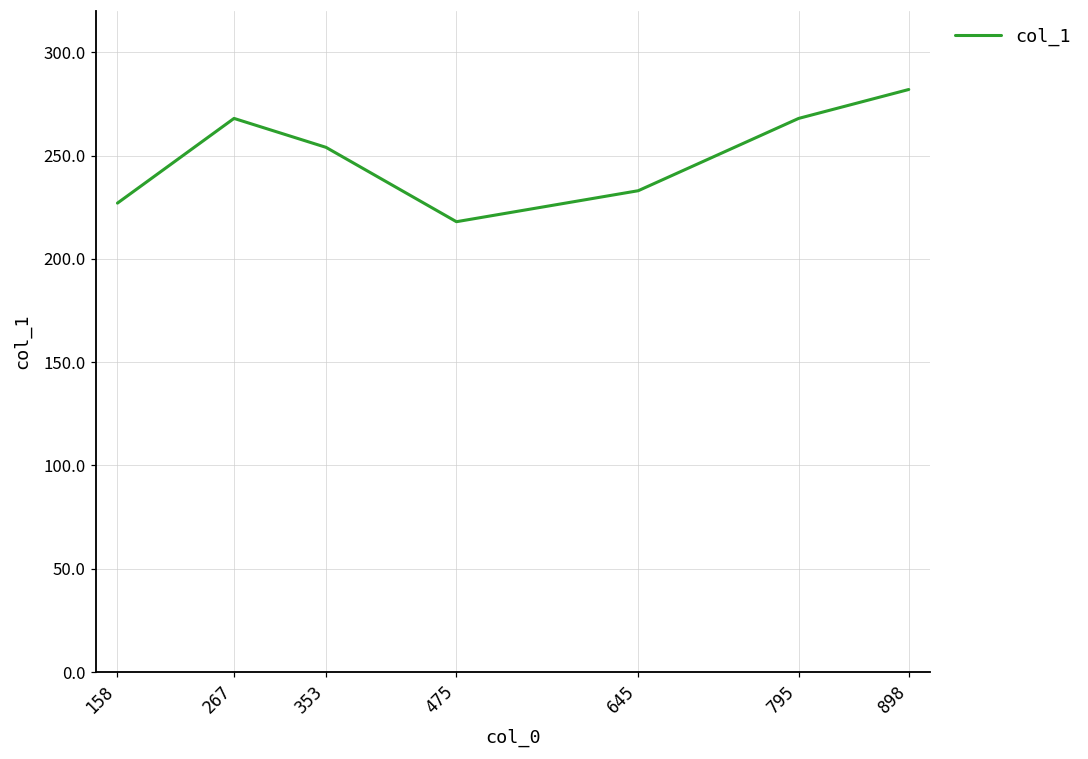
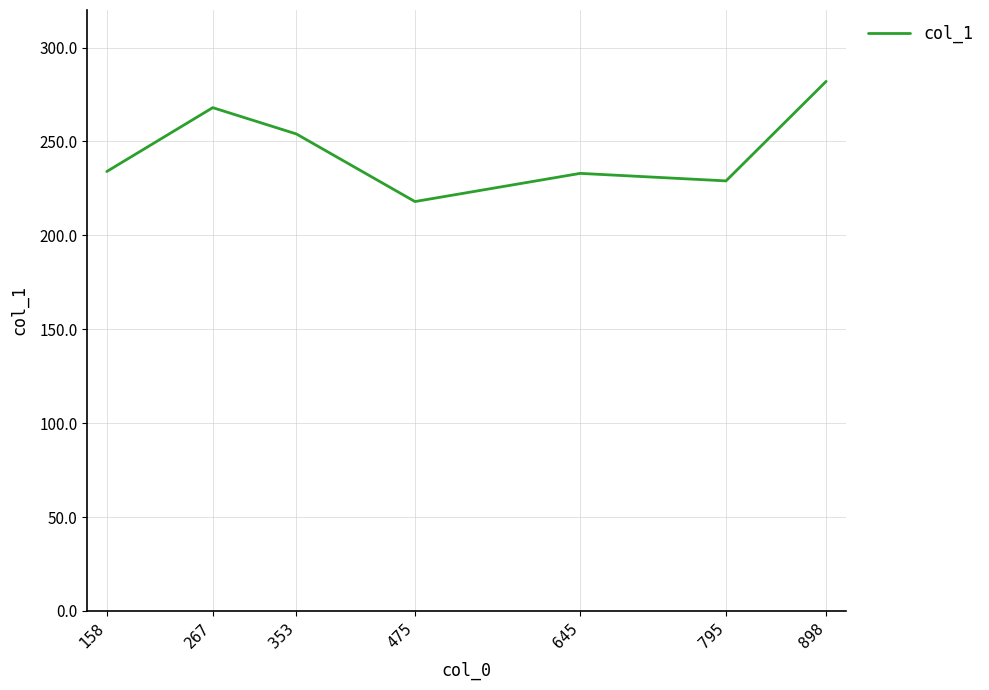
158: 227 -> 234
795: 268 -> 229
